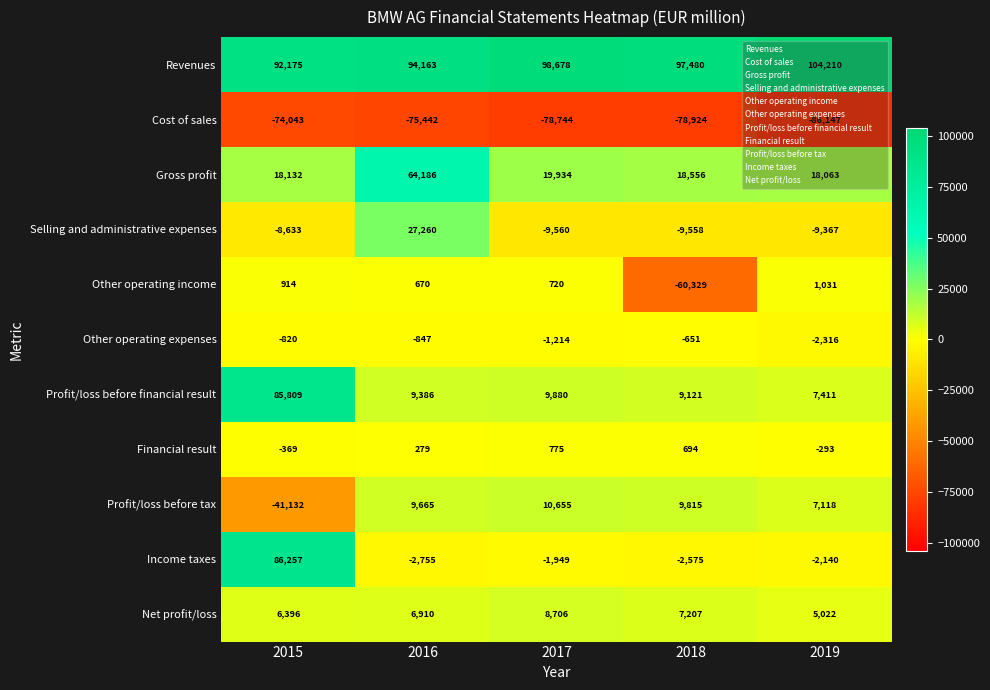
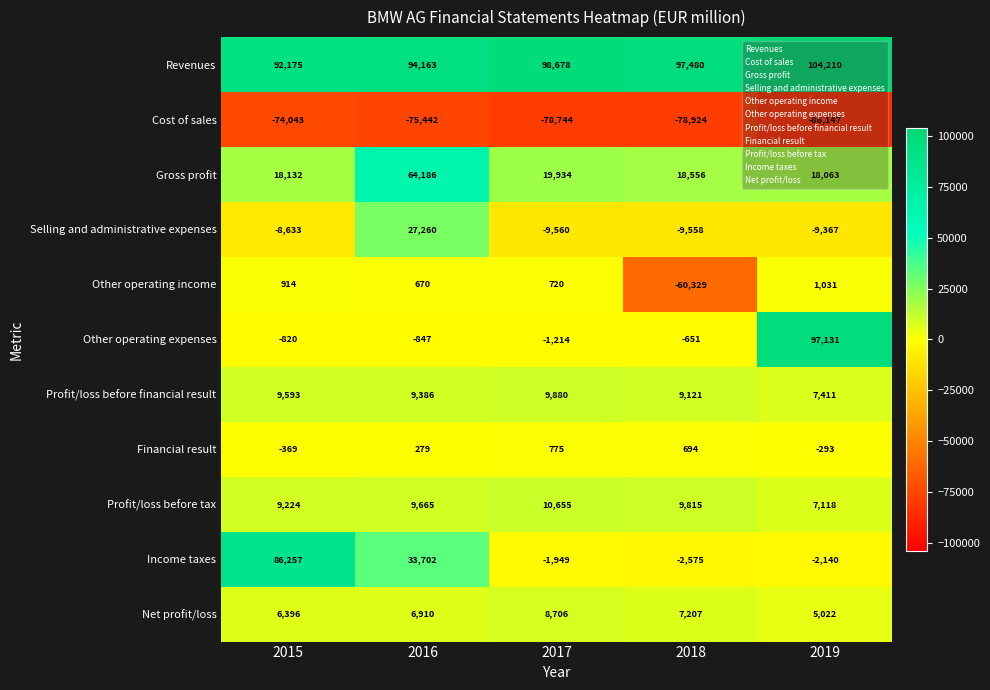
Other operating expenses, 2019: -2,316 -> 97,131
Profit/loss before financial result, 2015: 85,809 -> 9,593
Profit/loss before tax, 2015: -41,132 -> 9,224
Income taxes, 2016: -2,755 -> 33,702
